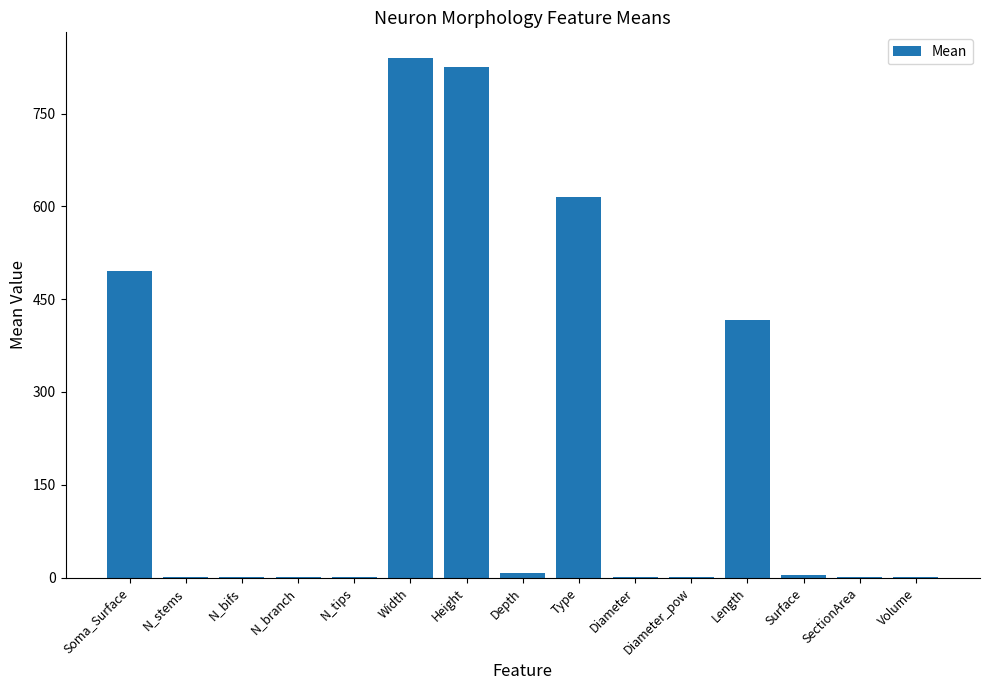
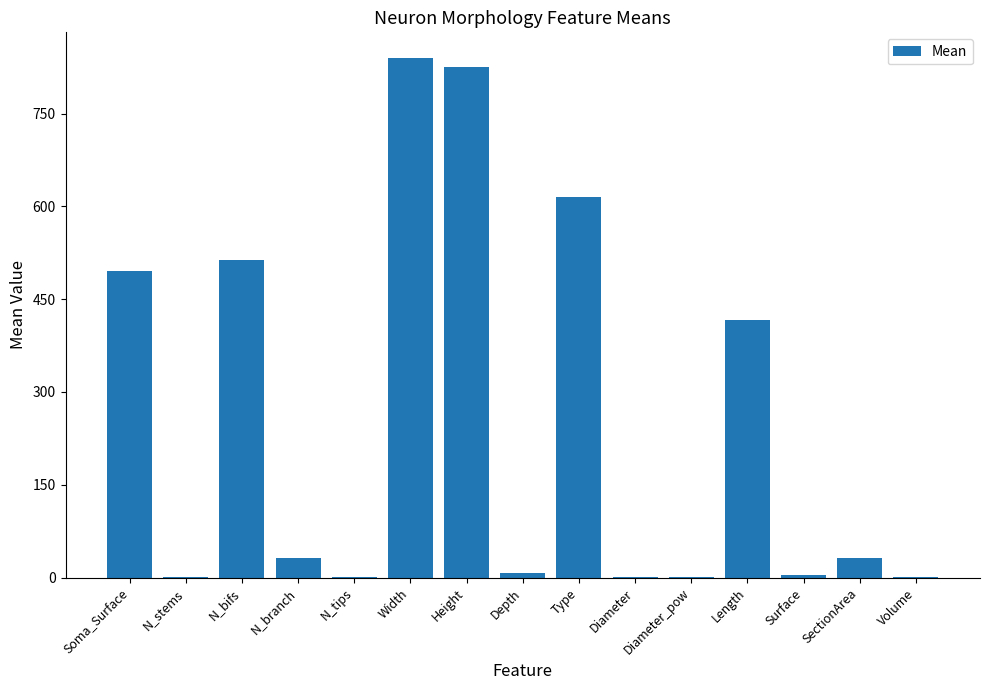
N_bifs: 0 -> 510
N_branch: 0 -> 30
SectionArea: 0 -> 30
